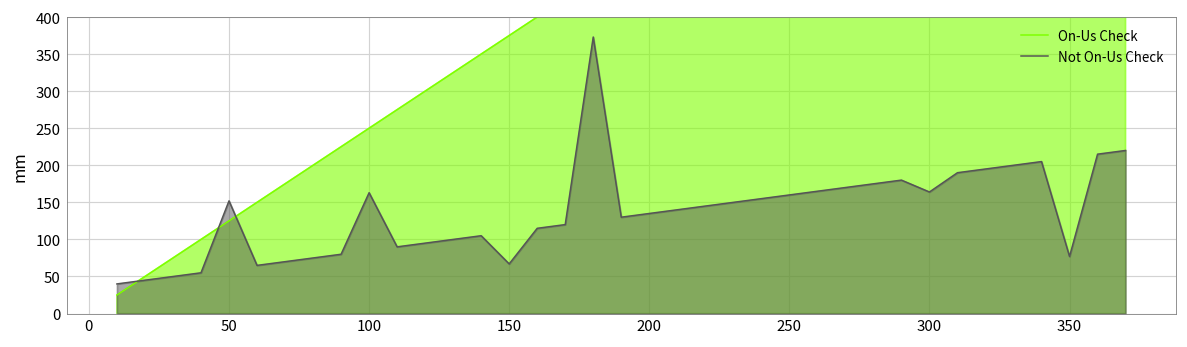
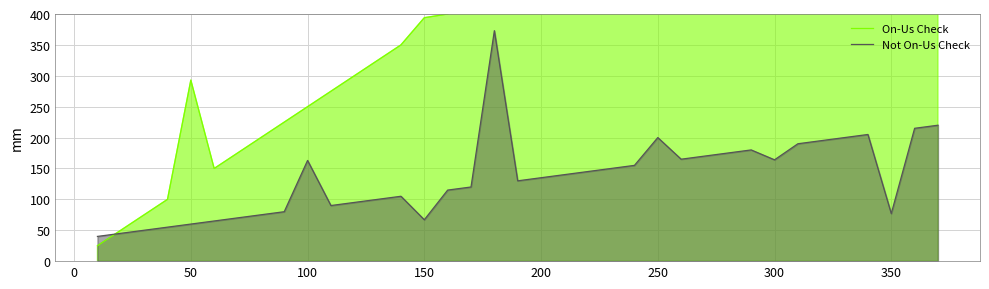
On-Us Check, 50: 130 -> 290
Not On-Us Check, 50: 150 -> 60
On-Us Check, 150: 380 -> 390
Not On-Us Check, 250: 160 -> 200
